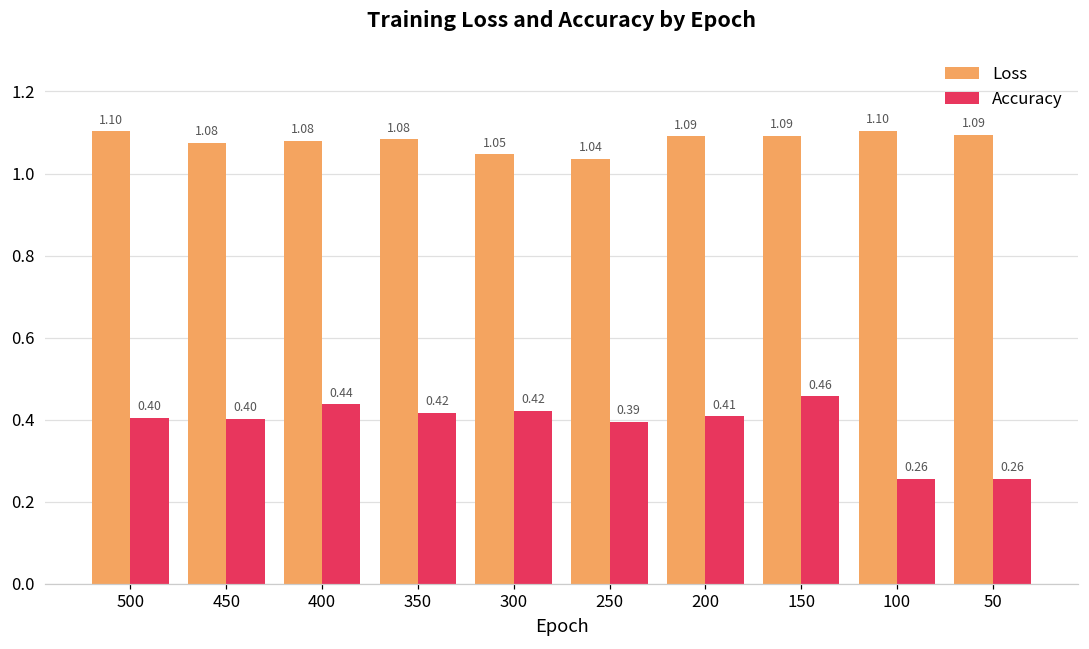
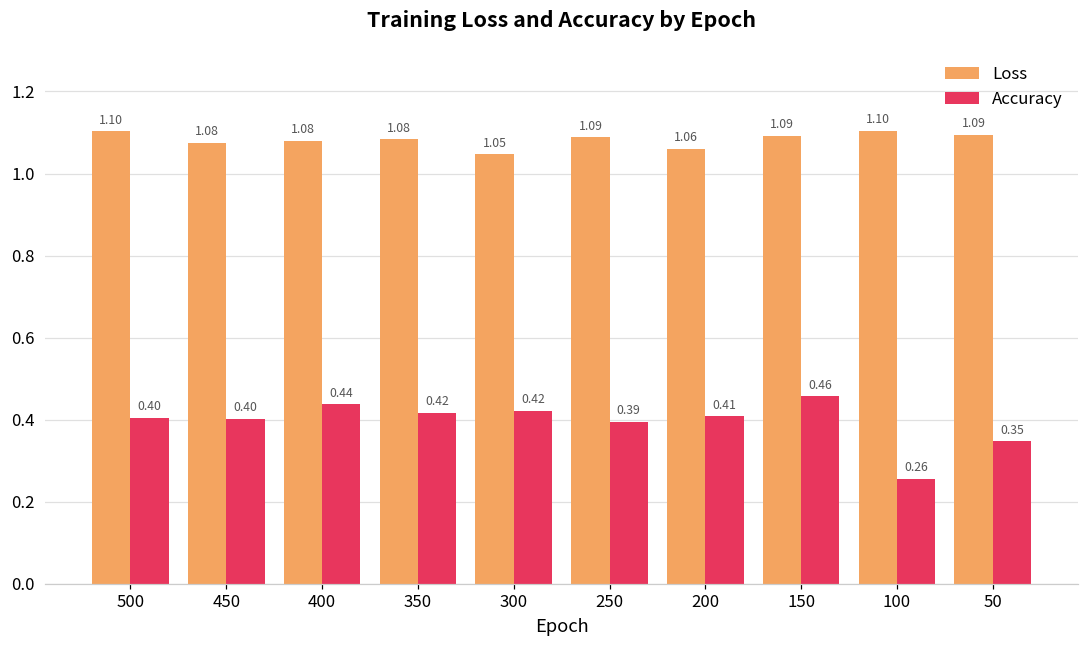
Loss, 250: 1.04 -> 1.09
Loss, 200: 1.09 -> 1.06
Accuracy, 50: 0.26 -> 0.35
